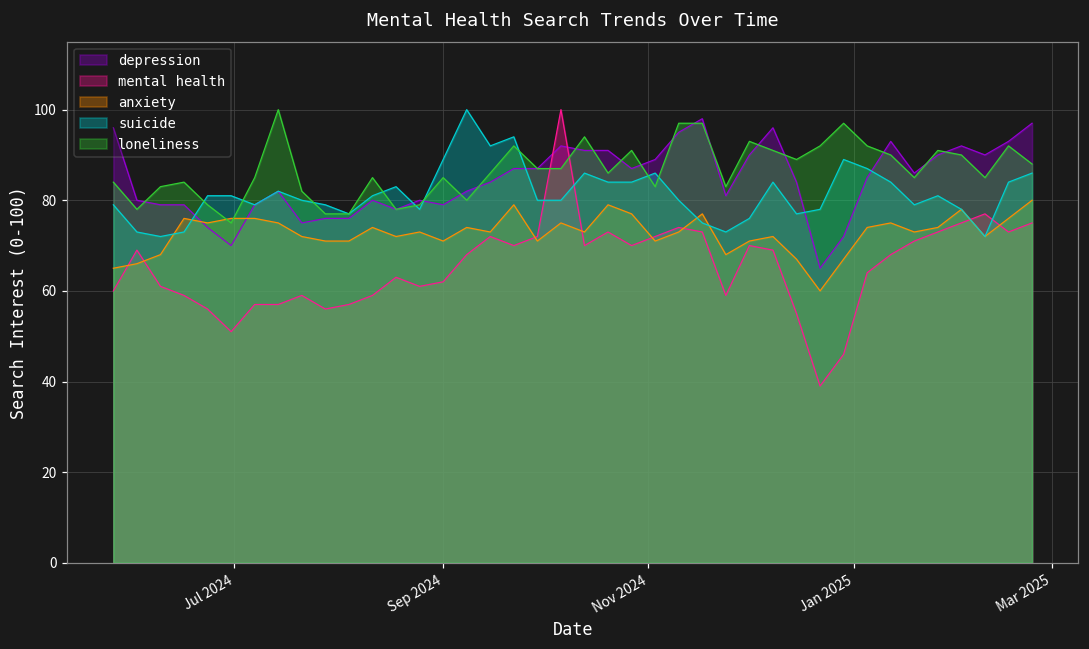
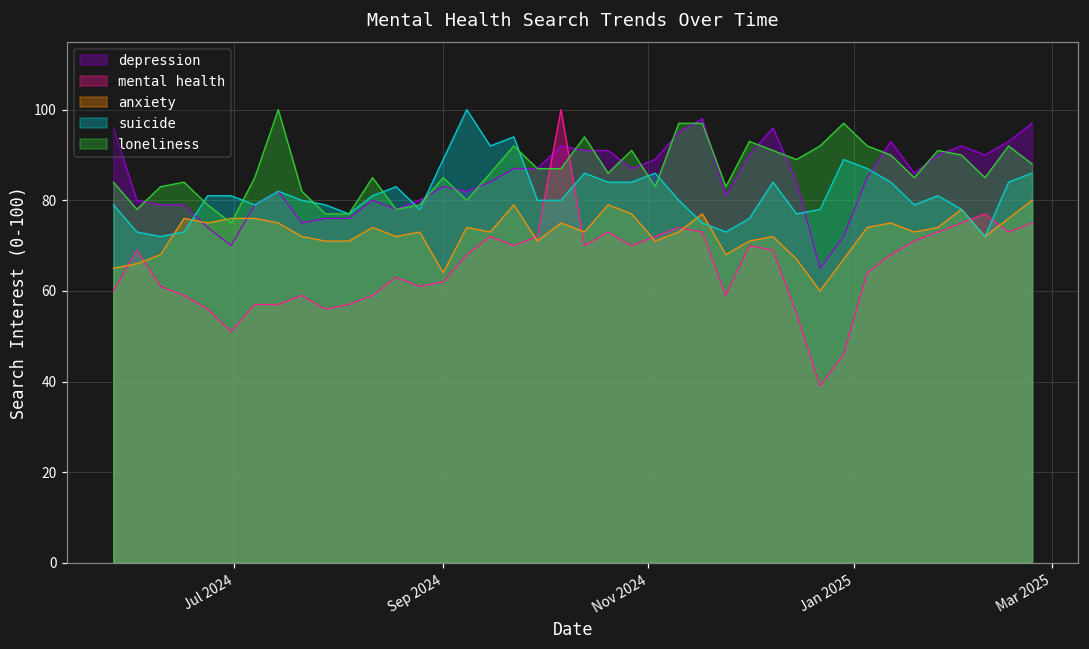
depression, Sep 2024: 79 -> 83
anxiety, Sep 2024: 71 -> 64
